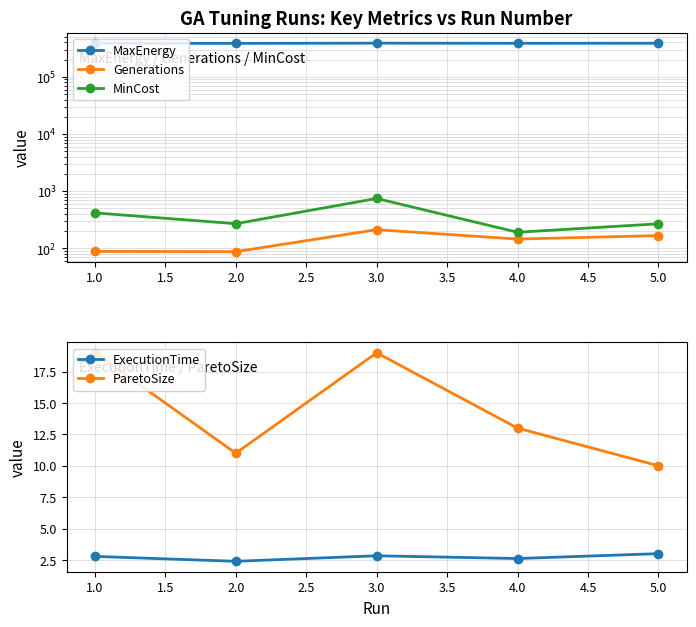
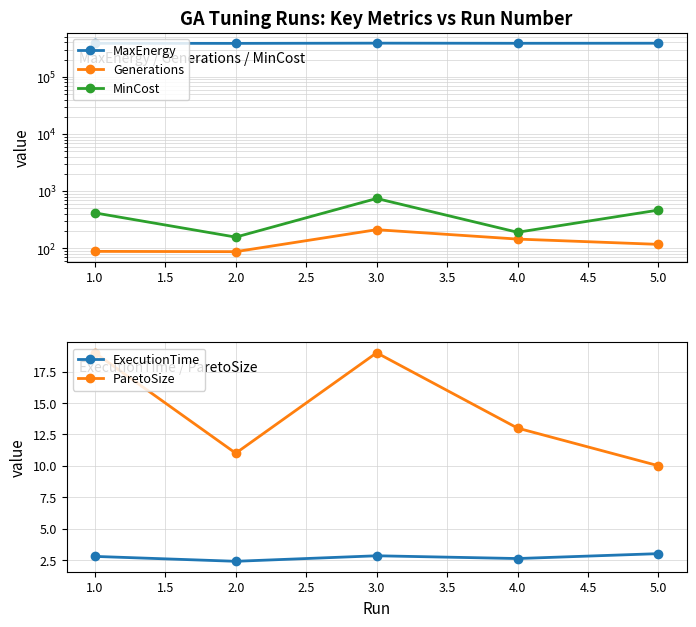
GA Tuning Runs: Key Metrics vs Run Number, MinCost, 2.0: 300 -> 160
GA Tuning Runs: Key Metrics vs Run Number, Generations, 5.0: 170 -> 120
GA Tuning Runs: Key Metrics vs Run Number, MinCost, 5.0: 300 -> 500
